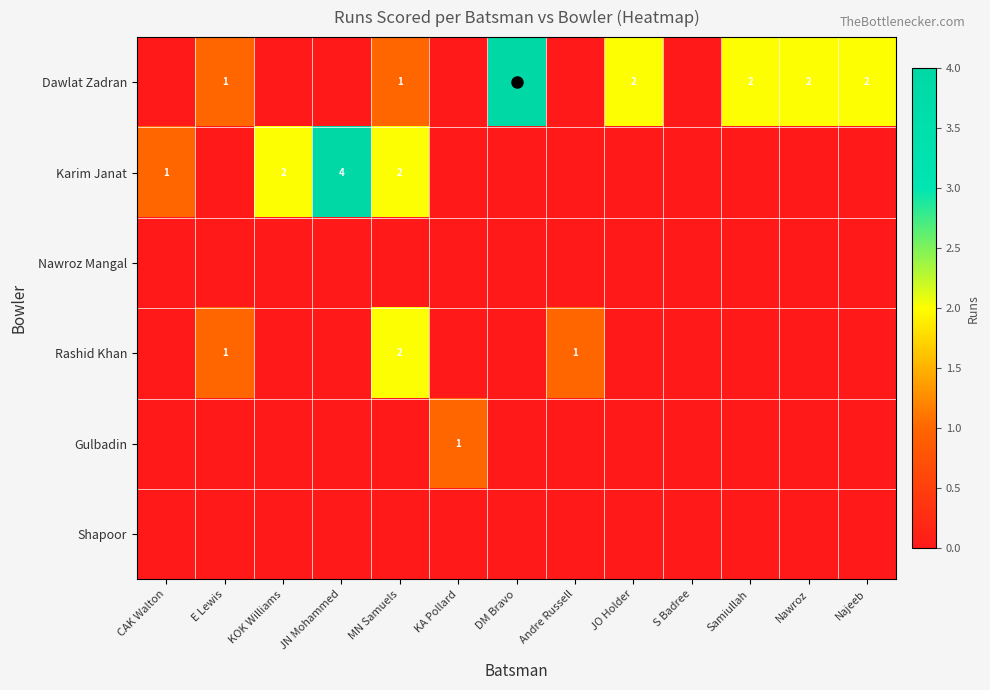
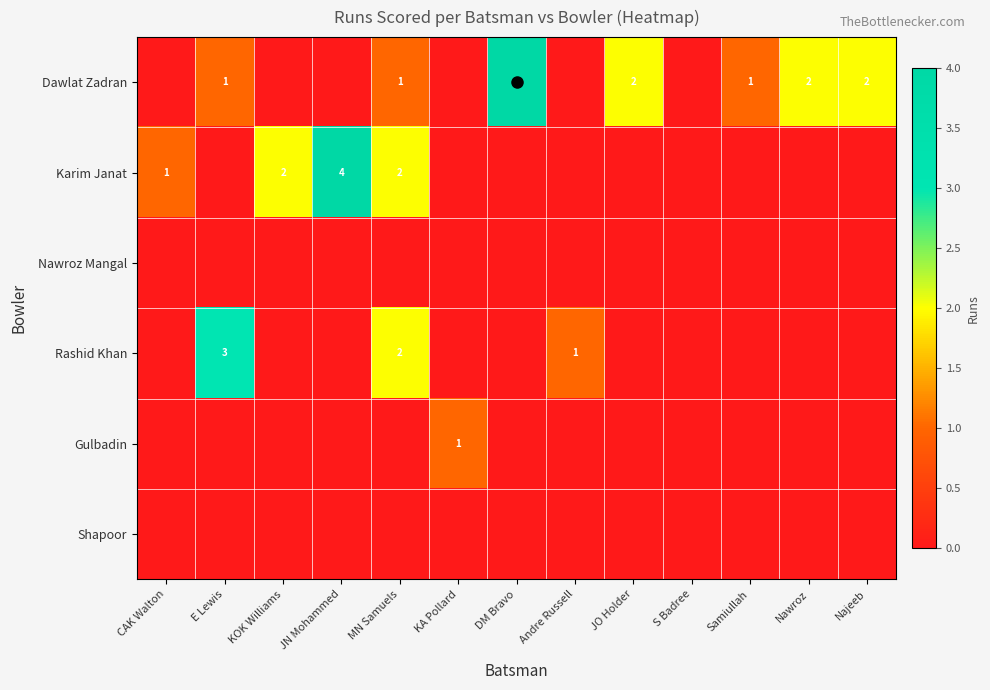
Dawlat Zadran, Samiullah: 2 -> 1
Rashid Khan, E Lewis: 1 -> 3
